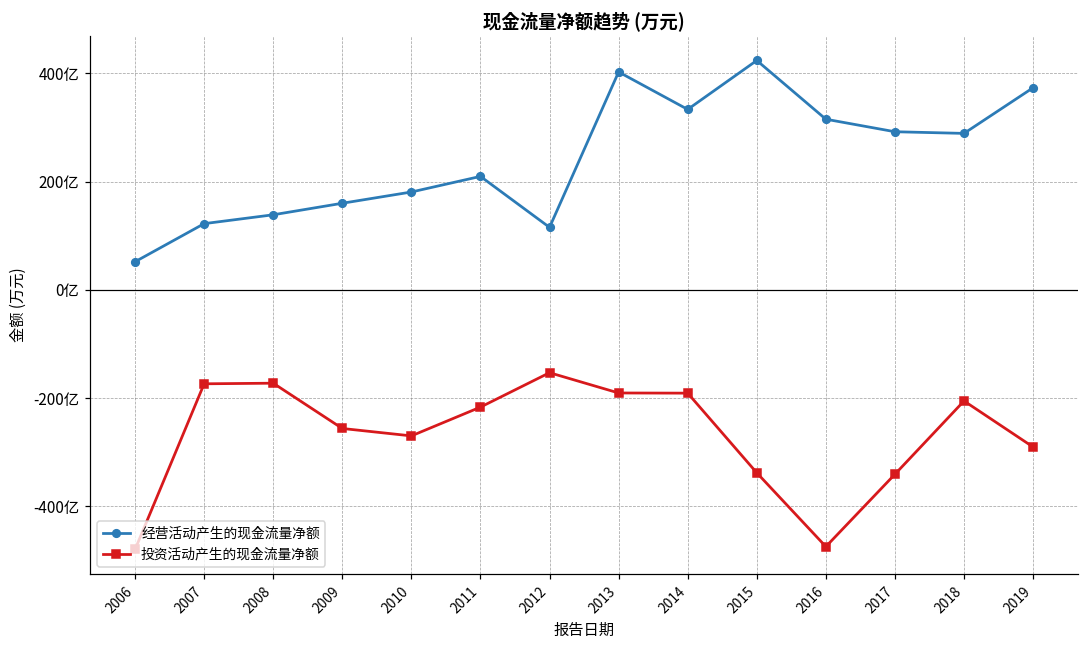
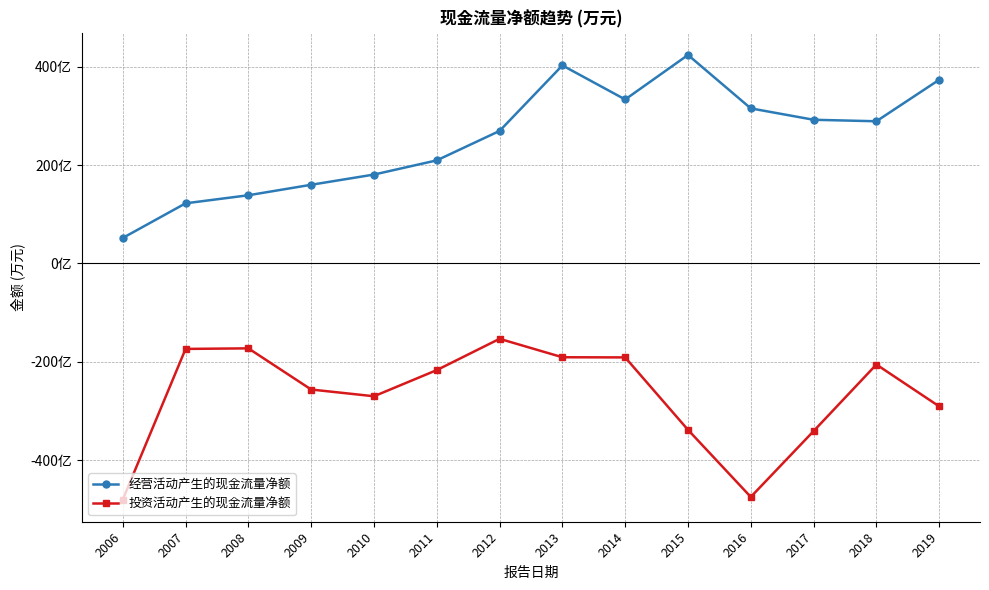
经营活动产生的现金流量净额, 2012: 120亿 -> 270亿
